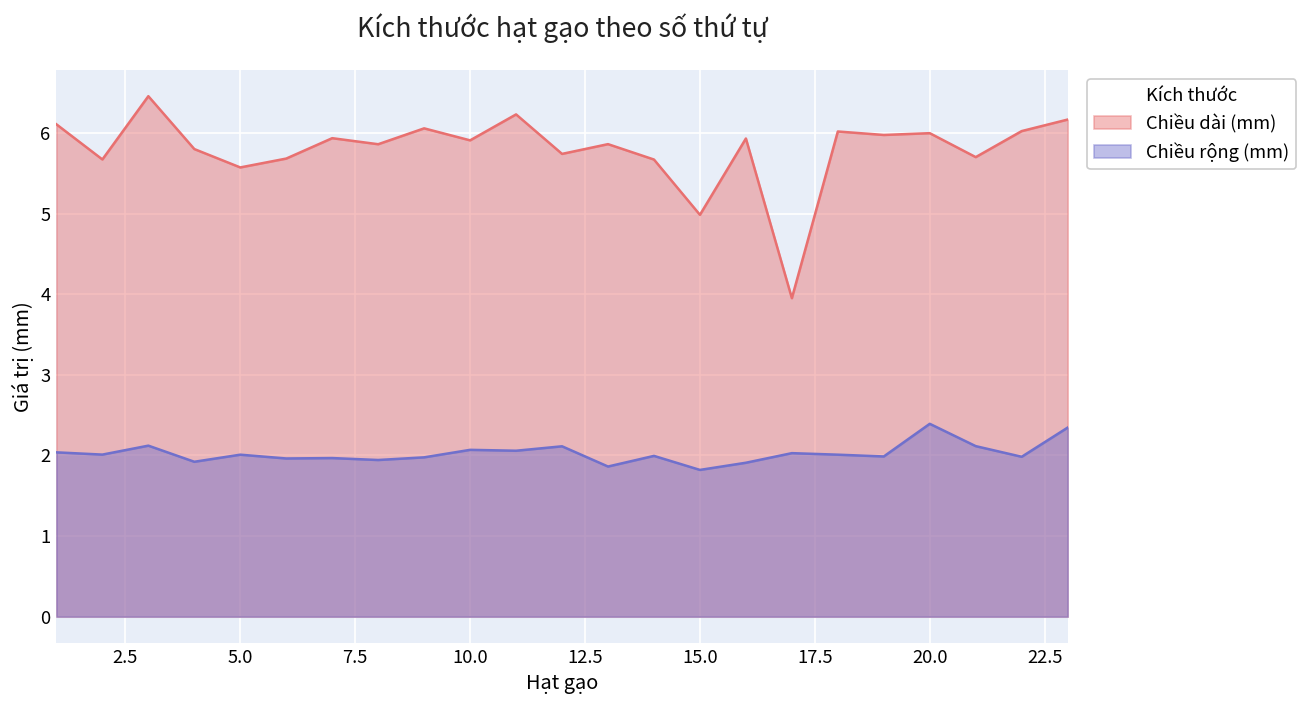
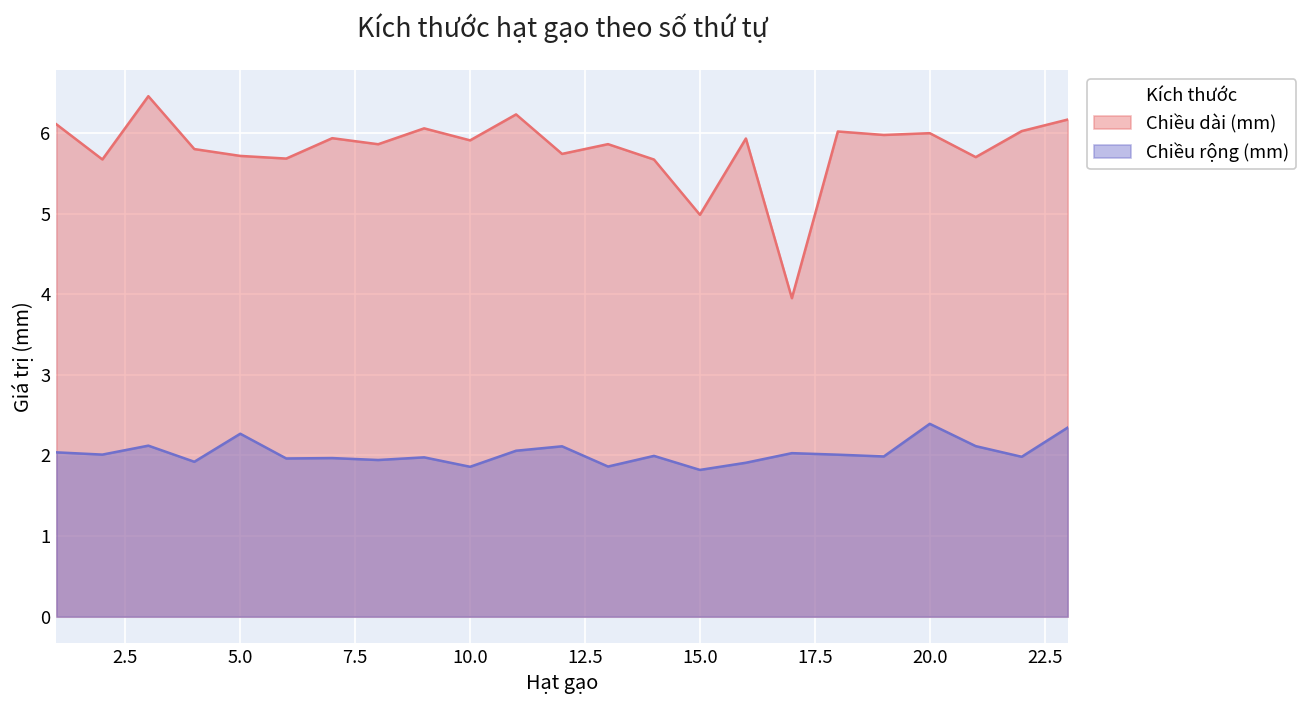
Chiều dài (mm), 5.0: 5.6 -> 5.7
Chiều rộng (mm), 5.0: 2.0 -> 2.3
Chiều rộng (mm), 10.0: 2.1 -> 1.9
